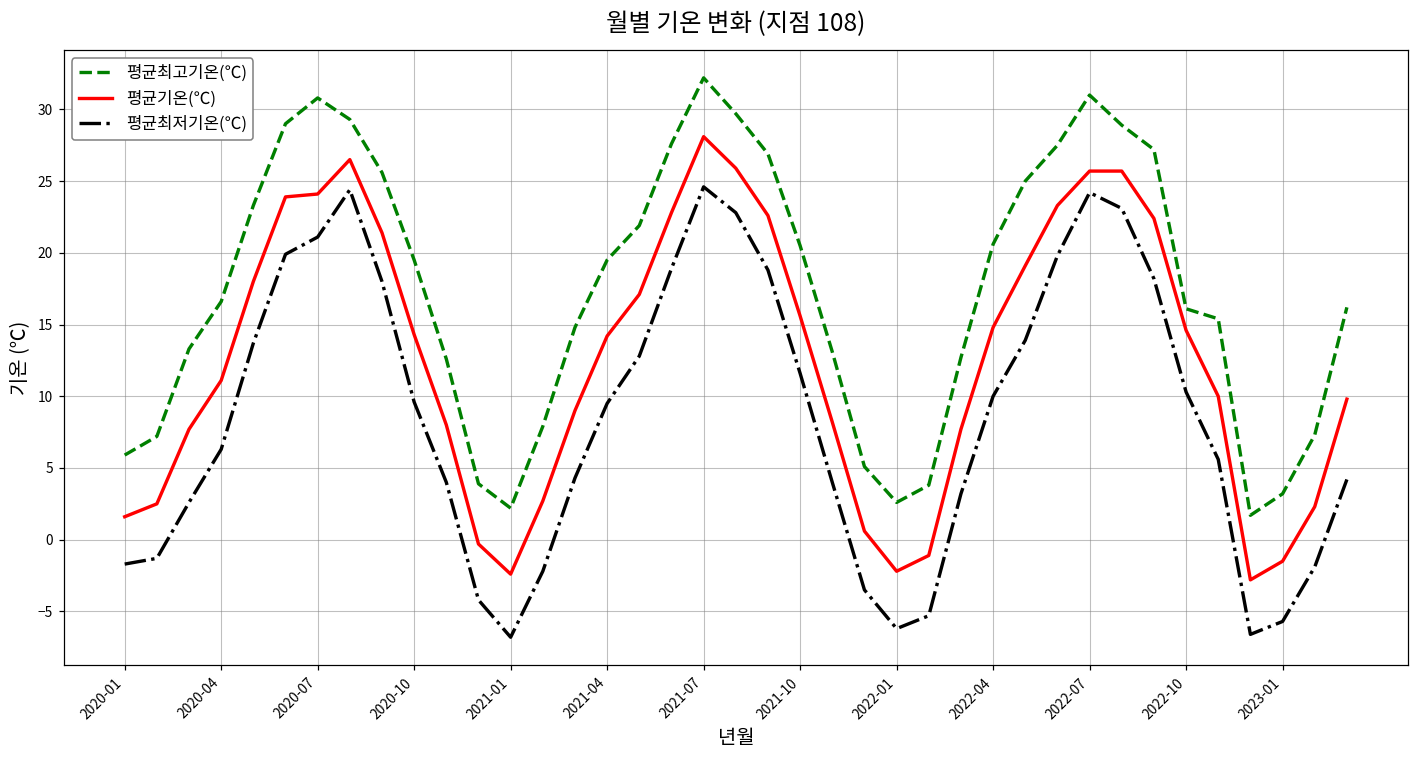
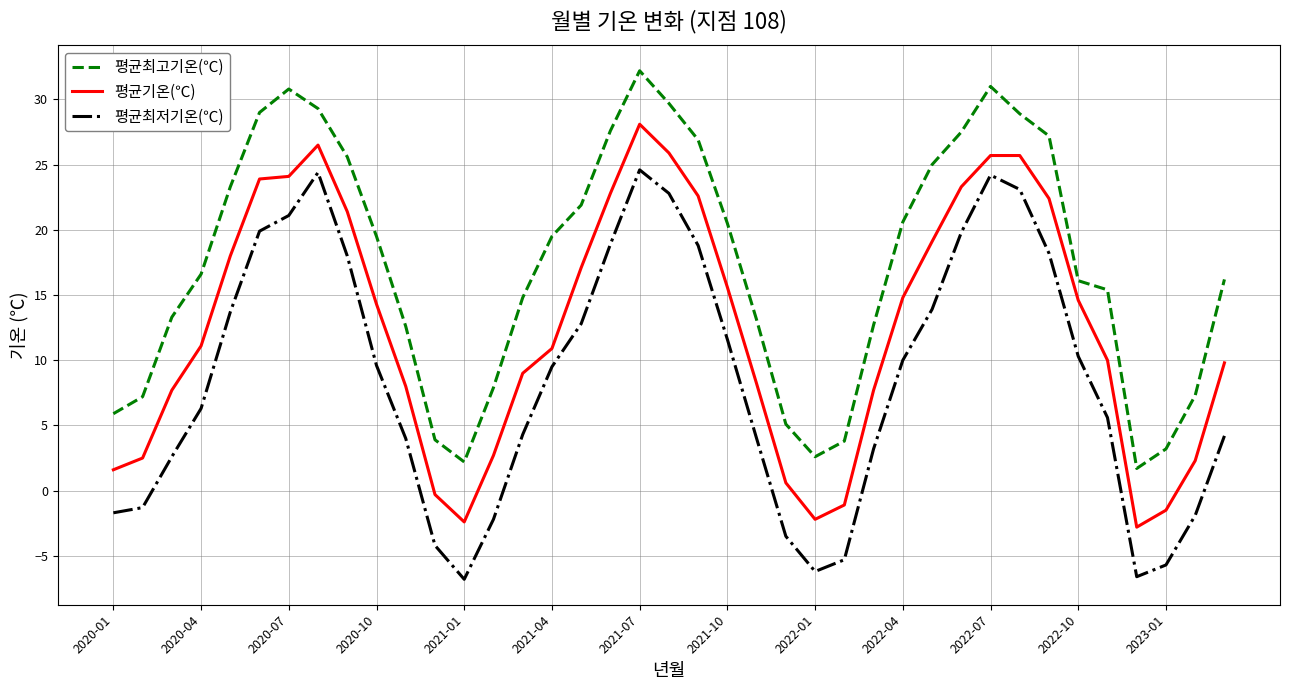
평균기온(℃), 2021-04: 14.2 -> 10.9
